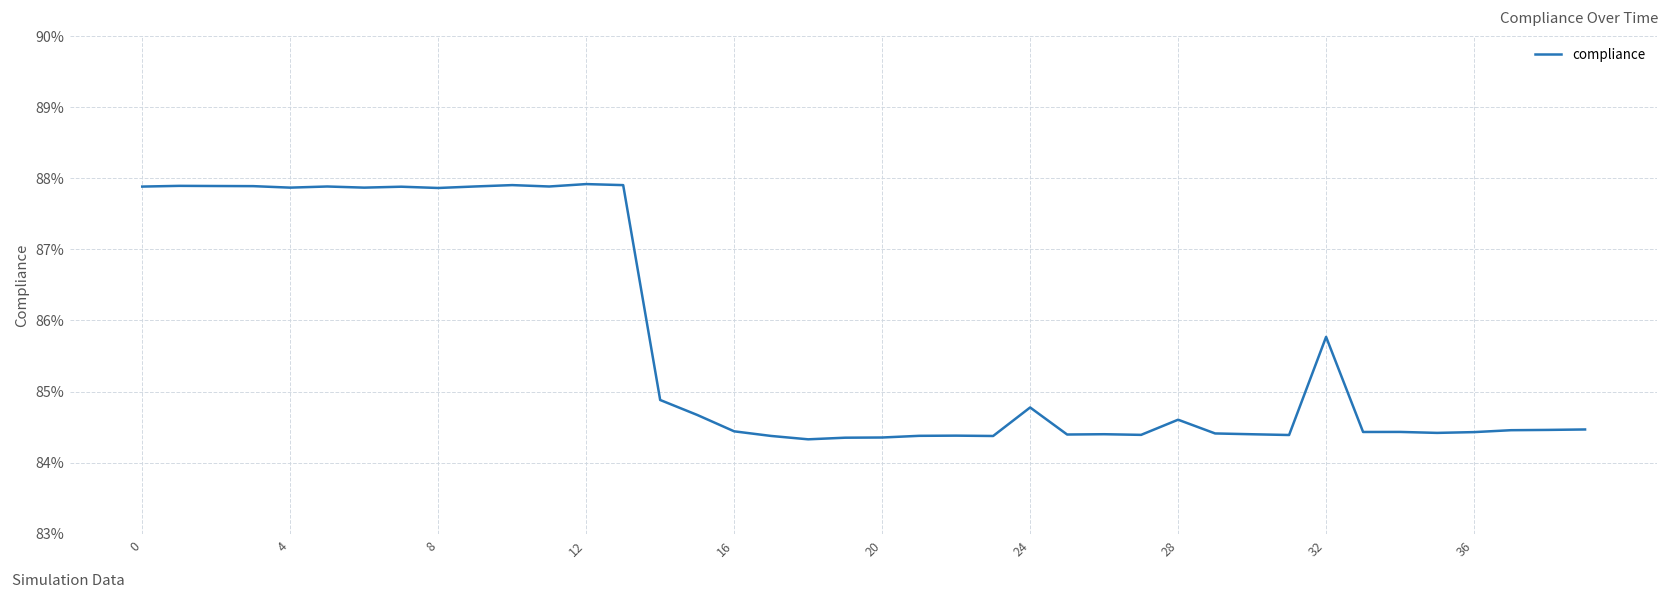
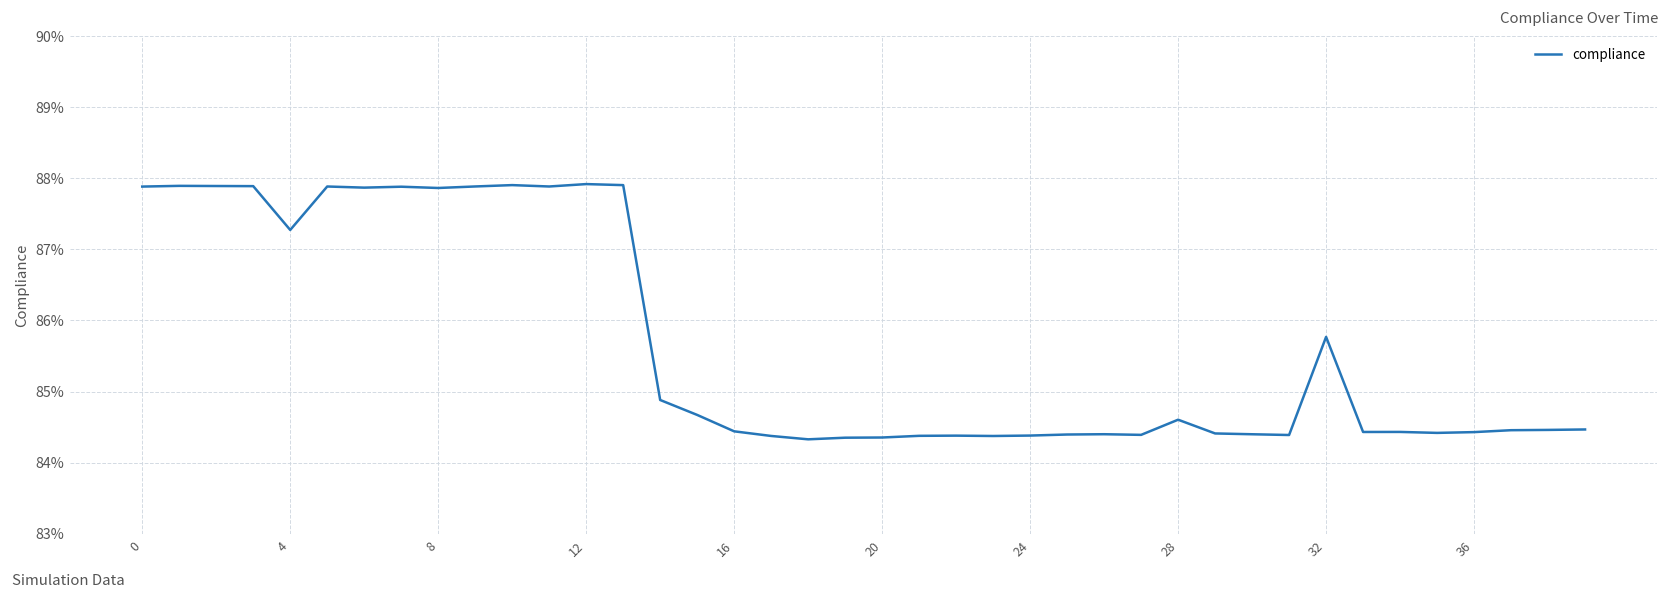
4: 87.9% -> 87.3%
24: 84.8% -> 84.4%
